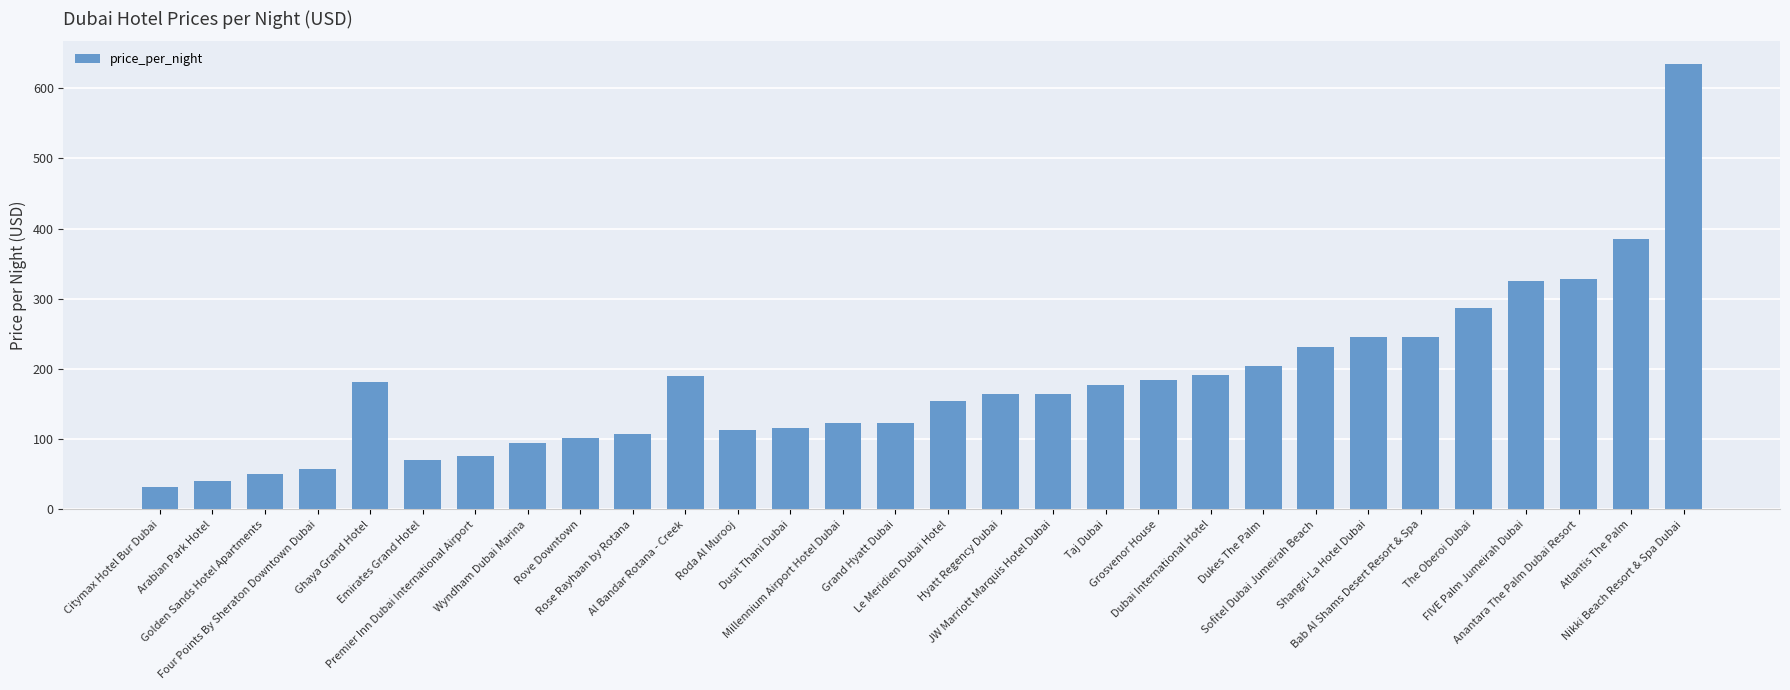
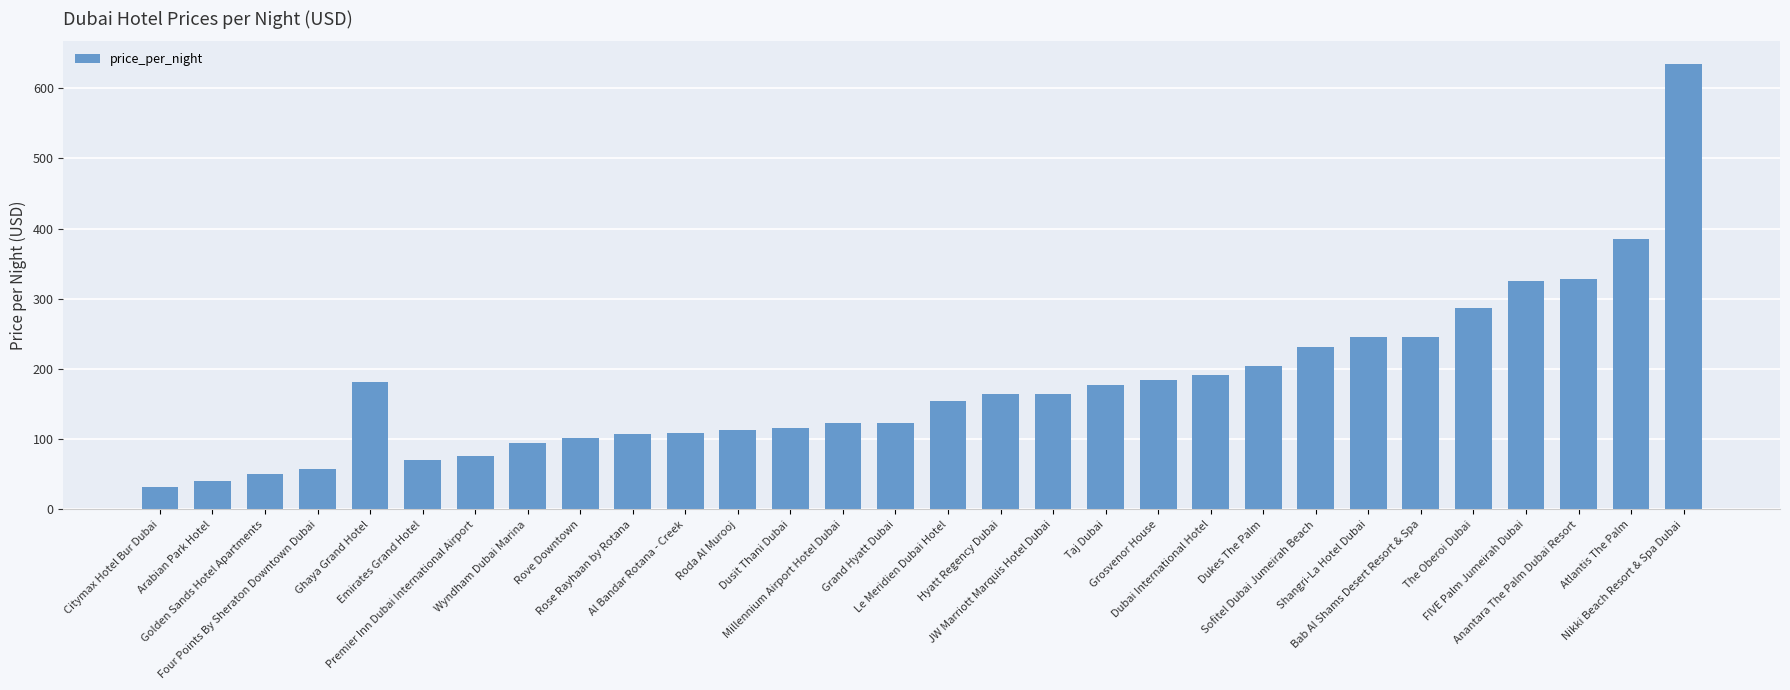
Al Bandar Rotana - Creek: 190 -> 110
